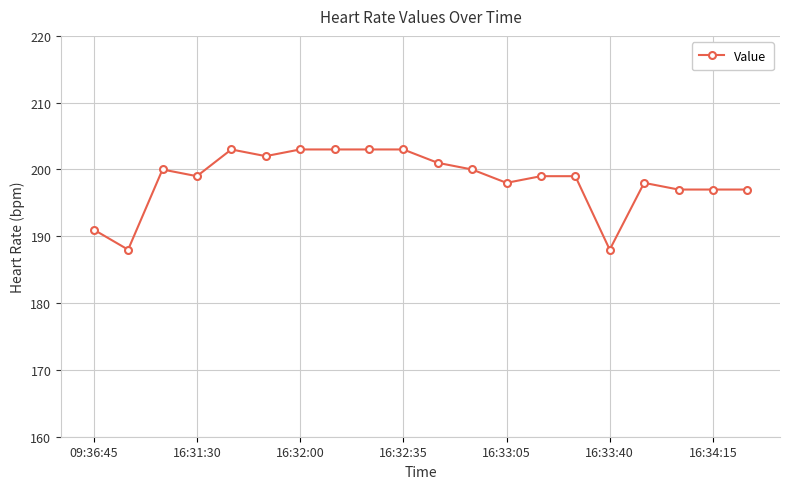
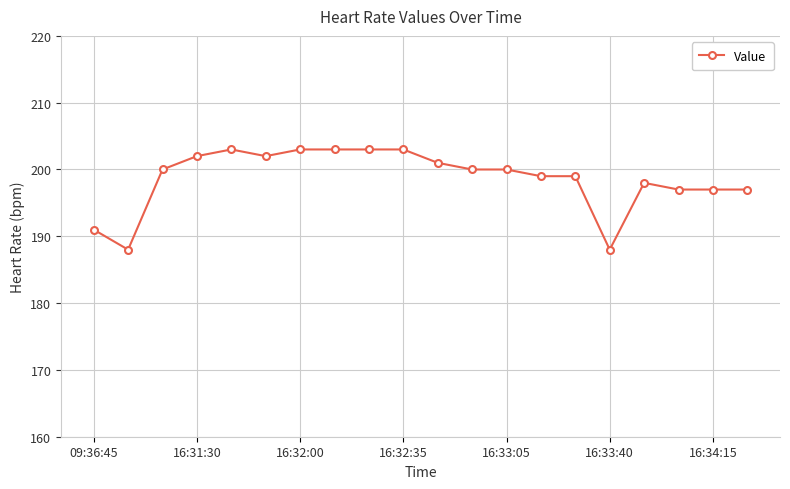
16:31:30: 199 -> 202
16:33:05: 198 -> 200
